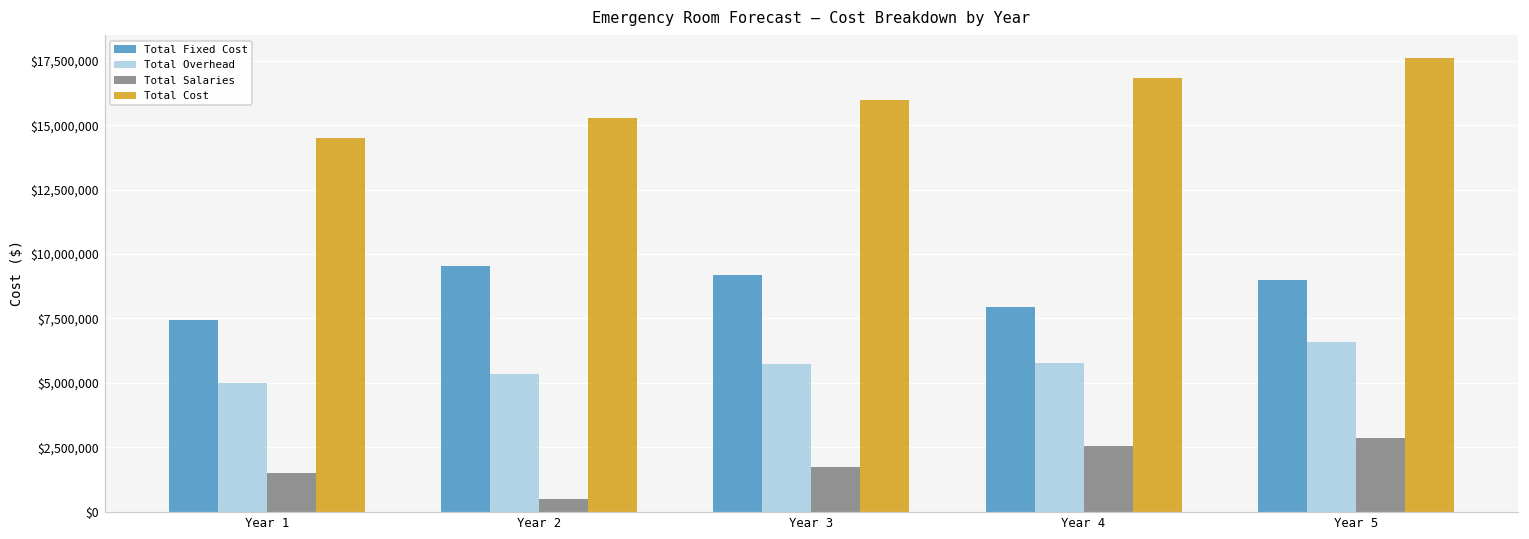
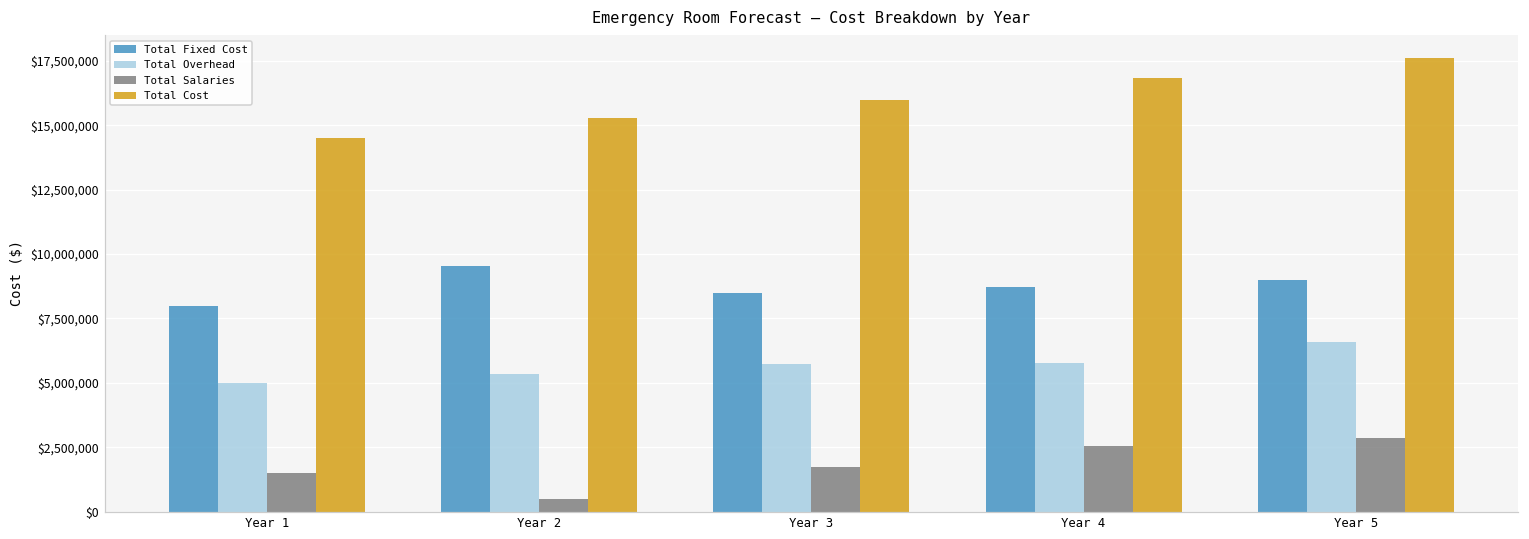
Total Fixed Cost, Year 1: $7,500,000 -> $8,000,000
Total Fixed Cost, Year 3: $9,200,000 -> $8,500,000
Total Fixed Cost, Year 4: $7,900,000 -> $8,700,000
